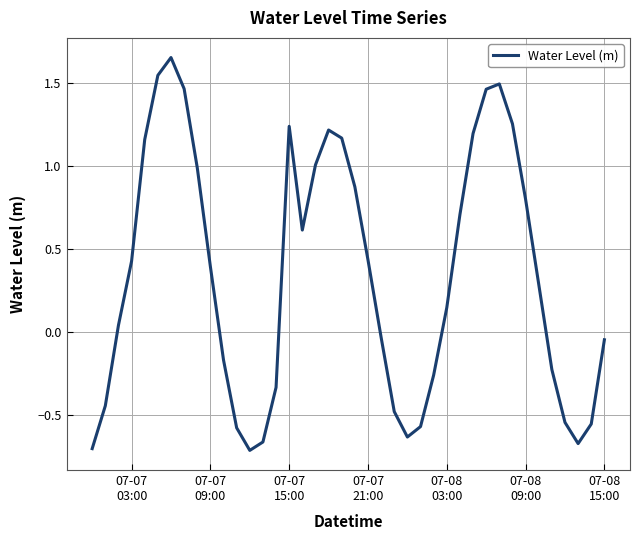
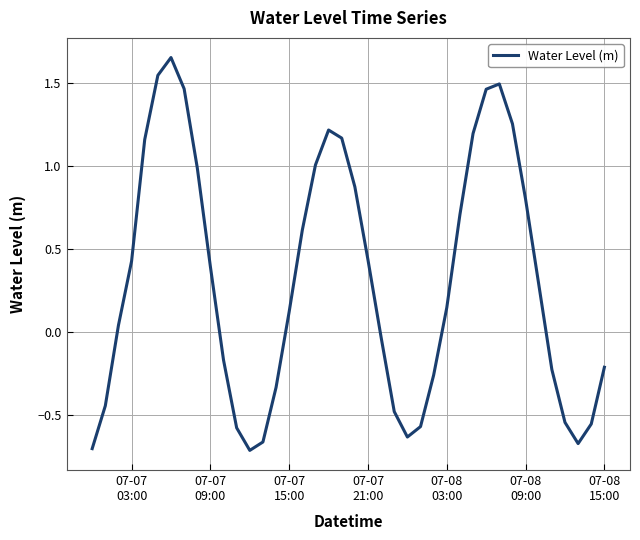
07-07 15:00: 1.24 -> 0.12
07-08 15:00: -0.05 -> -0.21
